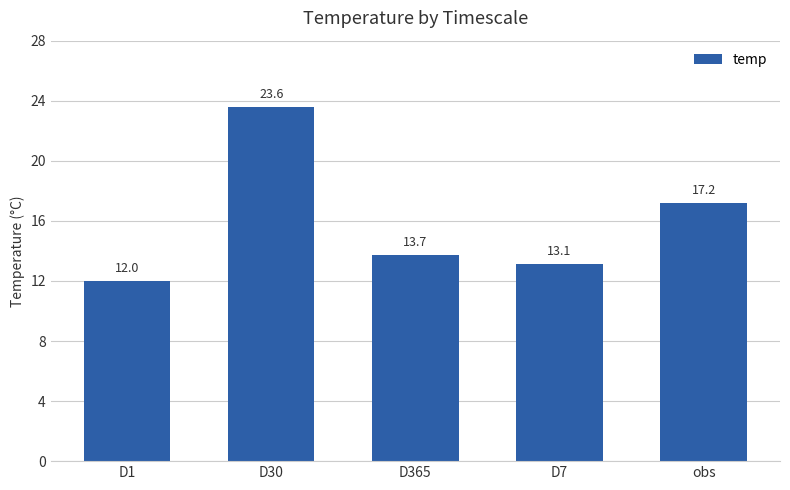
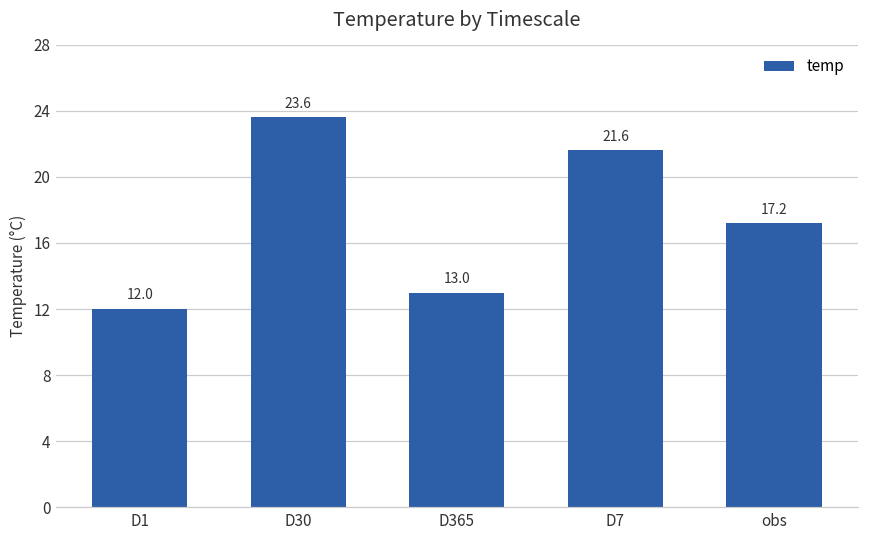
D365: 13.7 -> 13.0
D7: 13.1 -> 21.6
